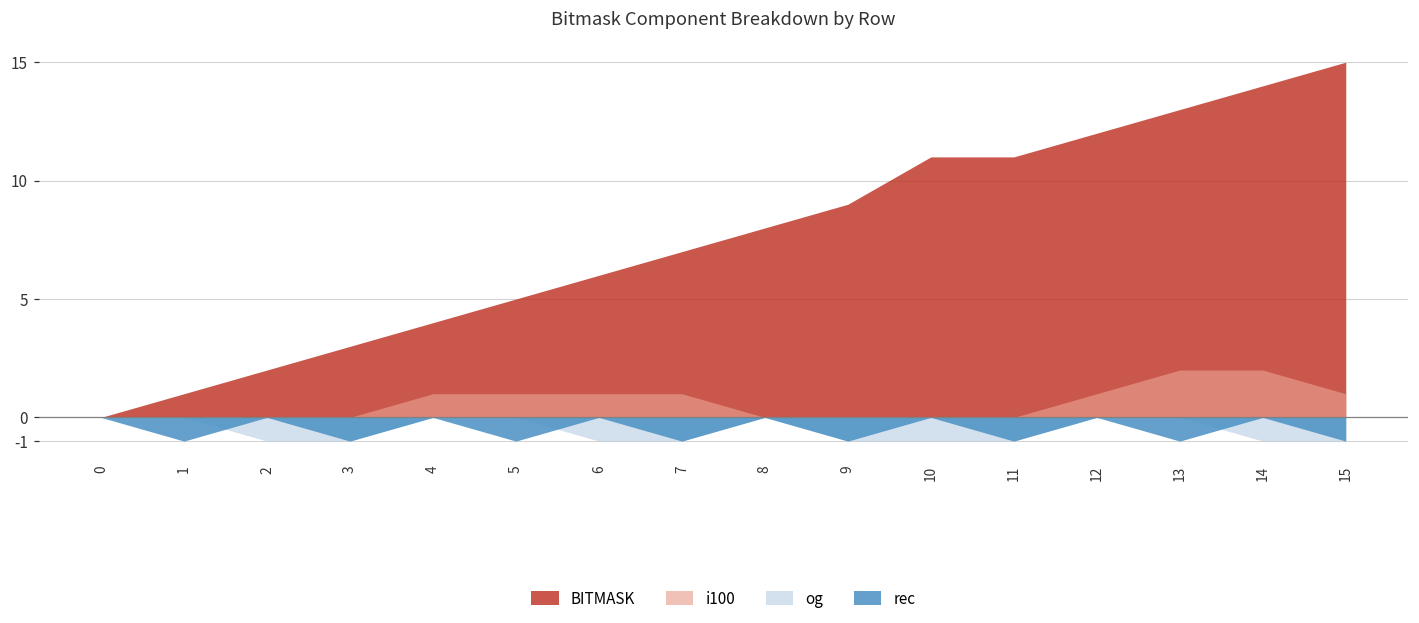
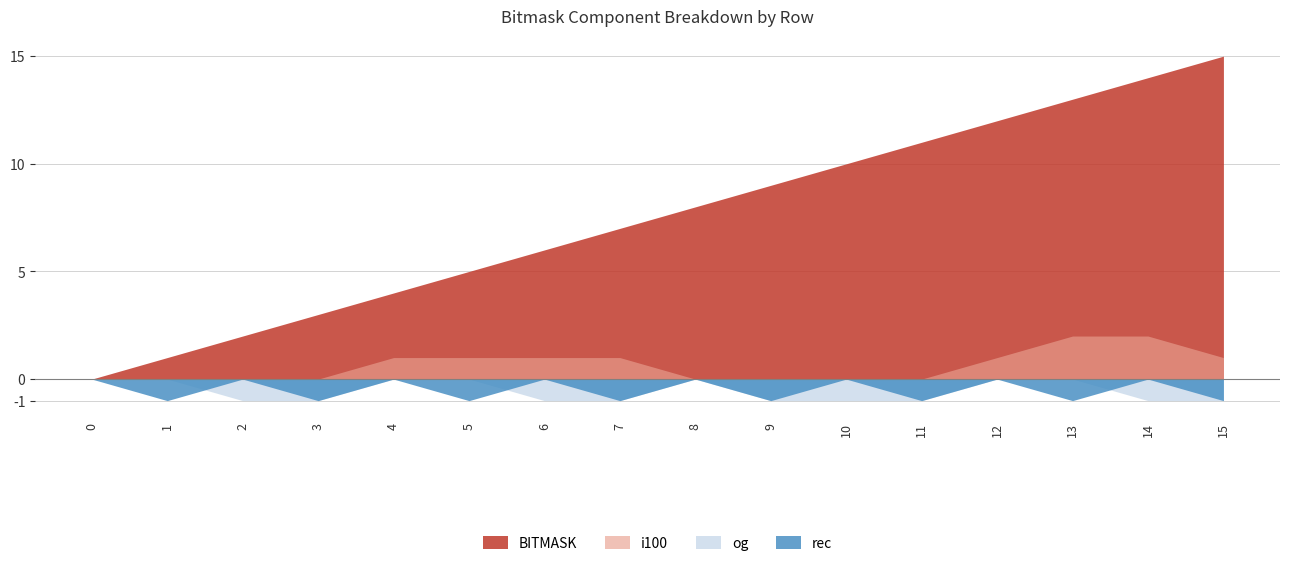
BITMASK, 10: 11 -> 10
